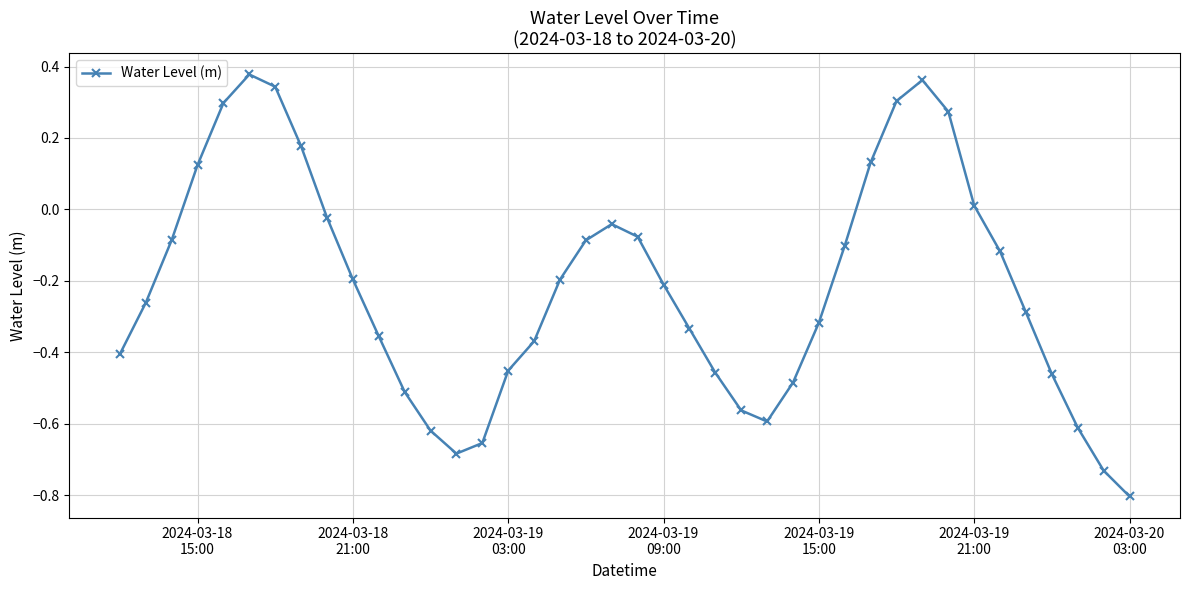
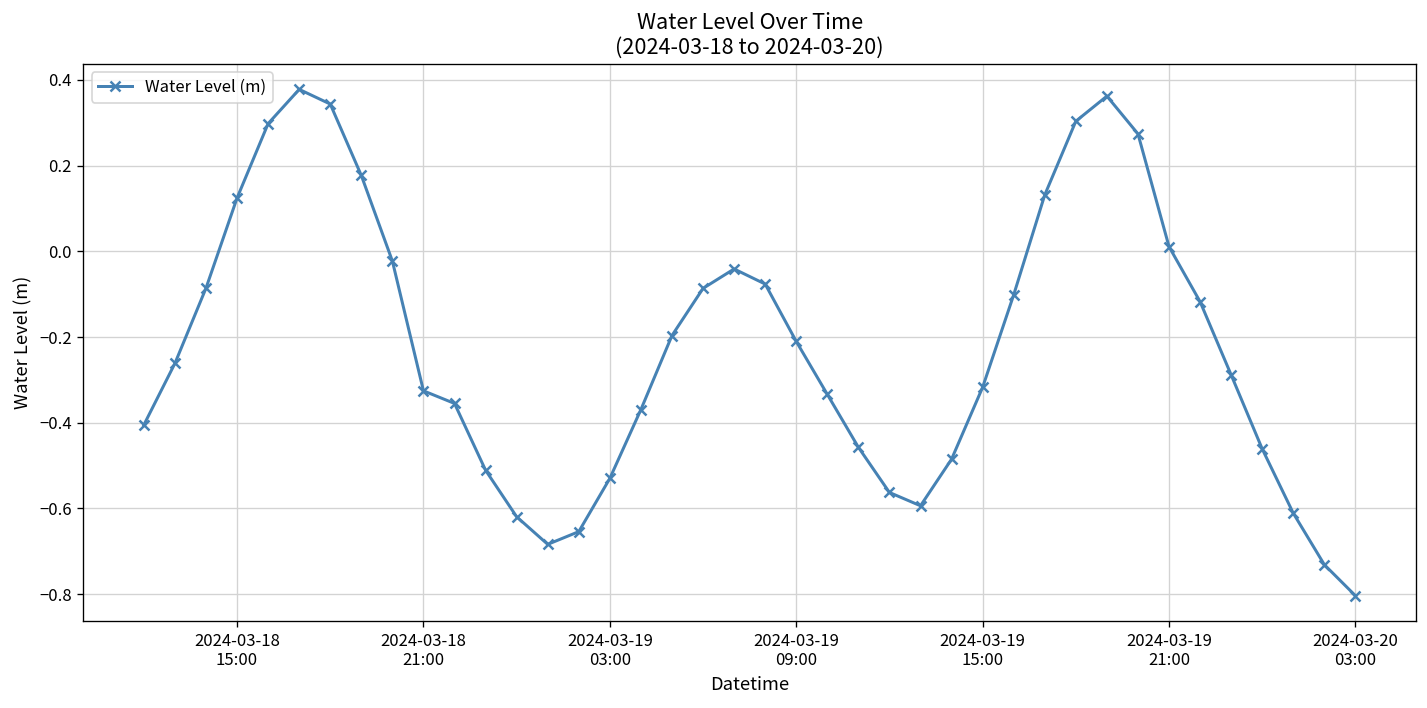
2024-03-18 21:00: -0.20 -> -0.33
2024-03-19 03:00: -0.45 -> -0.53
